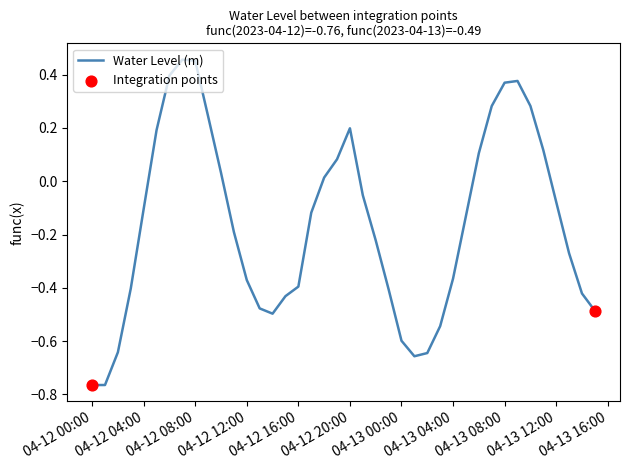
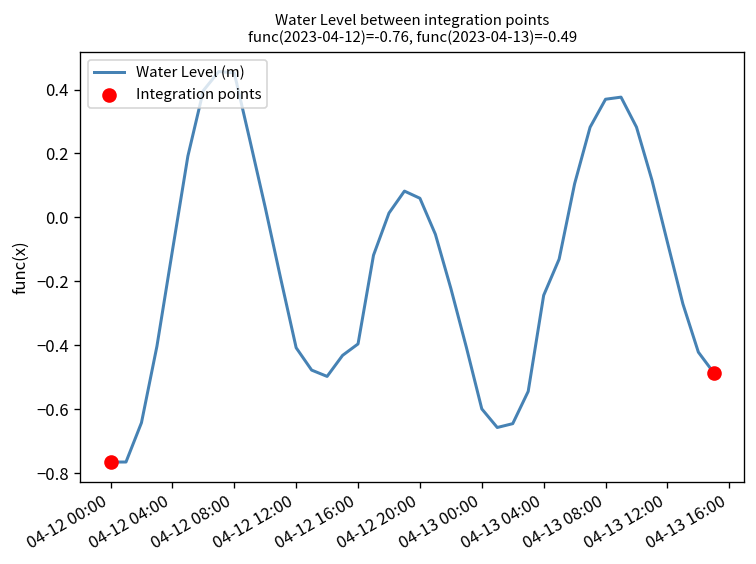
Water Level (m), 04-12 12:00: -0.37 -> -0.41
Water Level (m), 04-12 20:00: 0.20 -> 0.06
Water Level (m), 04-13 04:00: -0.37 -> -0.24
